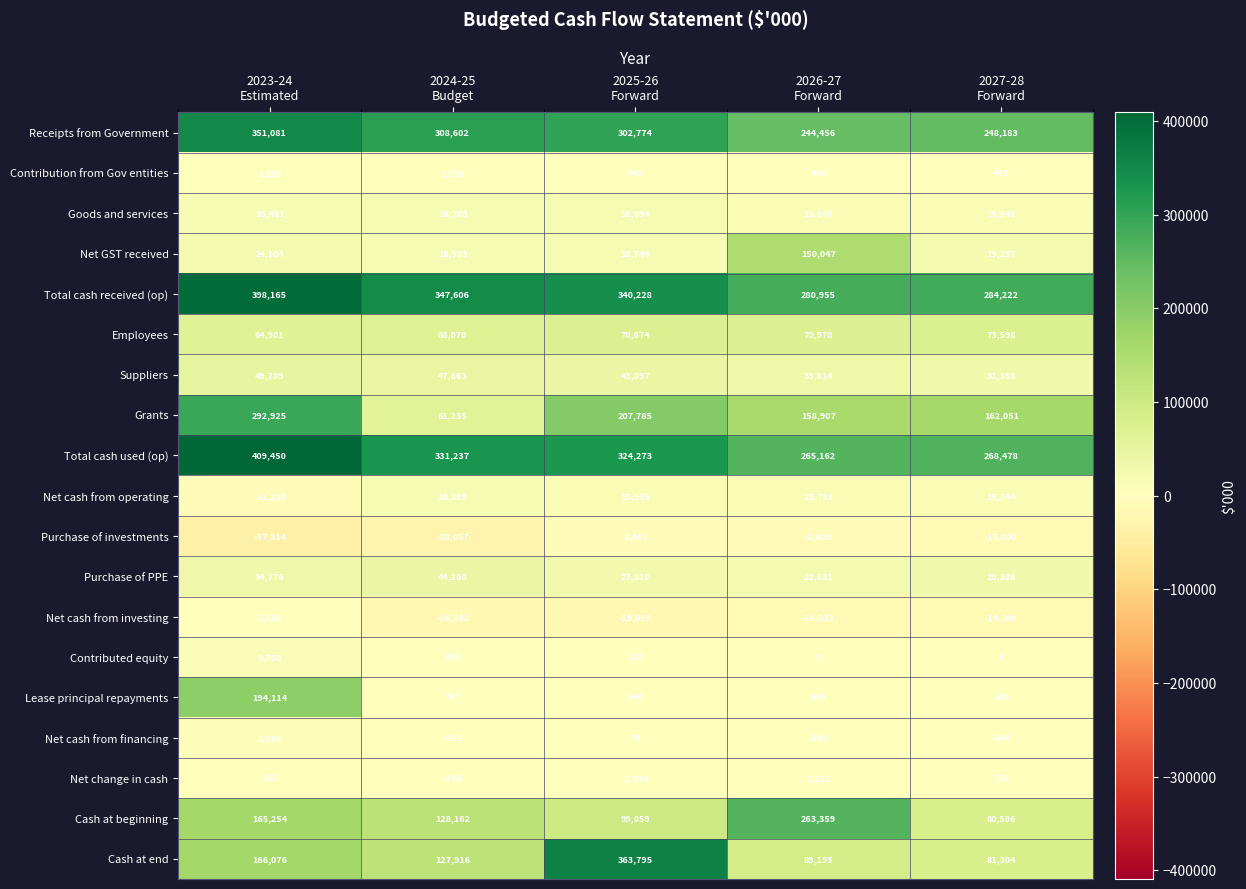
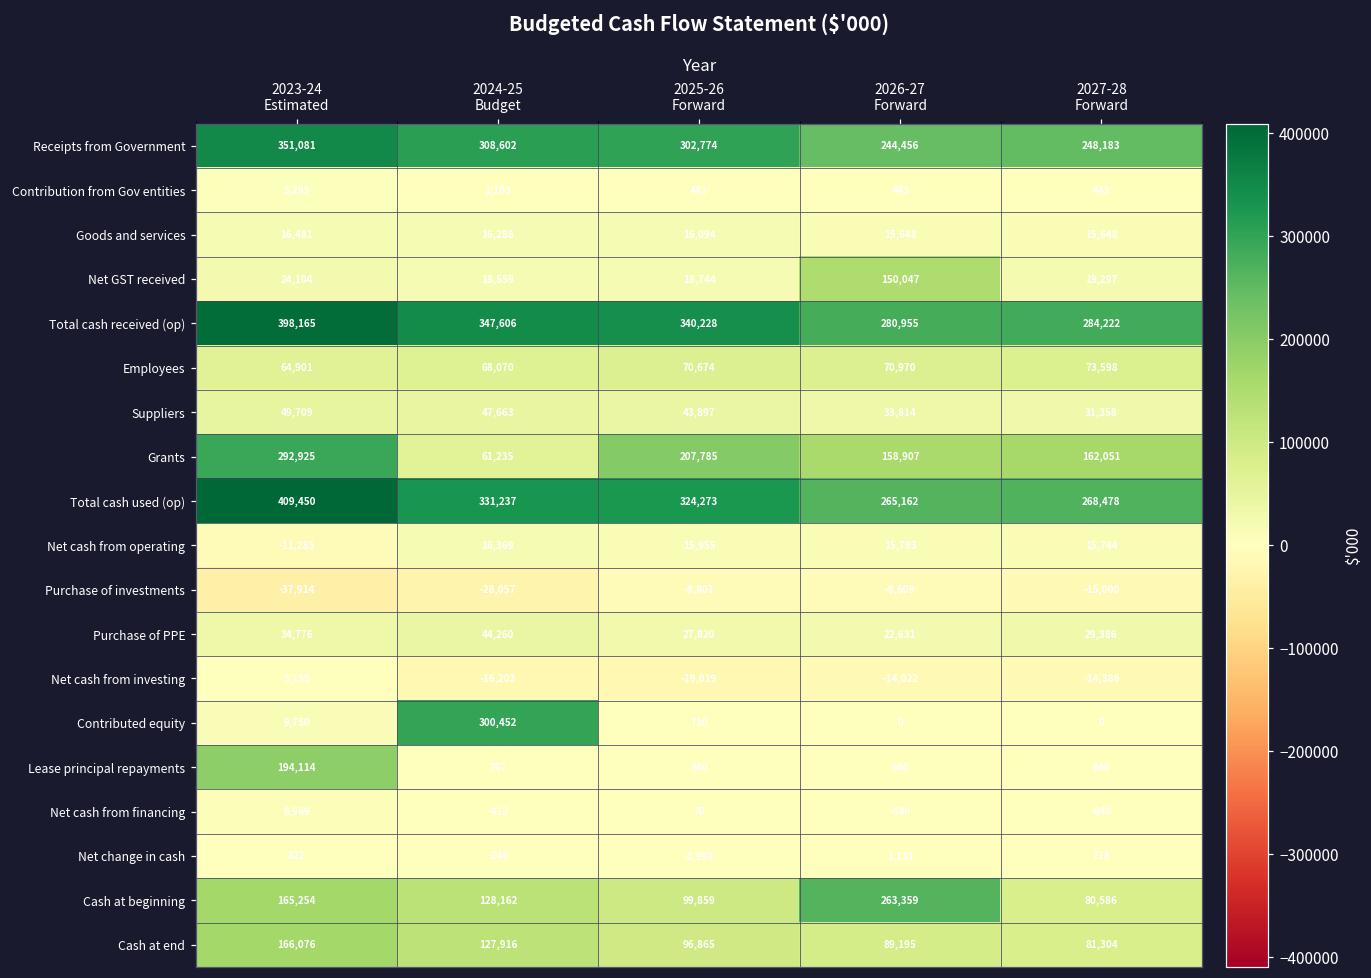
Contributed equity, 2024-25 Budget: 355 -> 300,452
Cash at end, 2025-26 Forward: 363,795 -> 96,865
